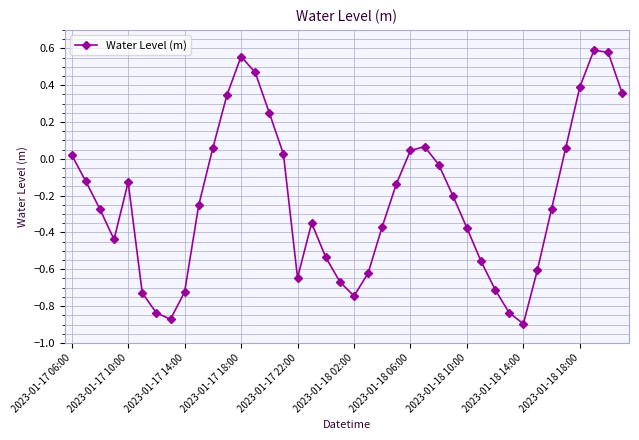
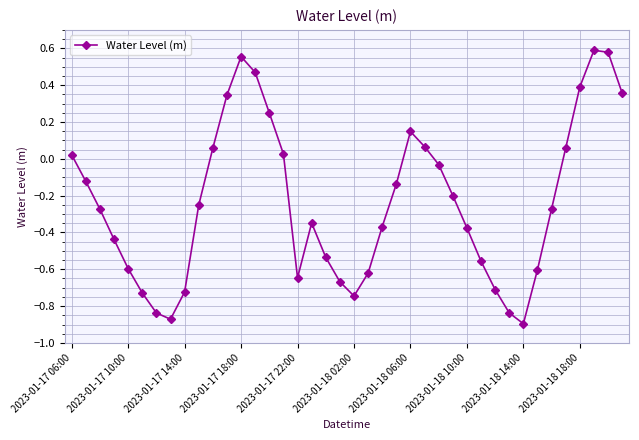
2023-01-17 10:00: -0.13 -> -0.60
2023-01-18 06:00: 0.05 -> 0.15
